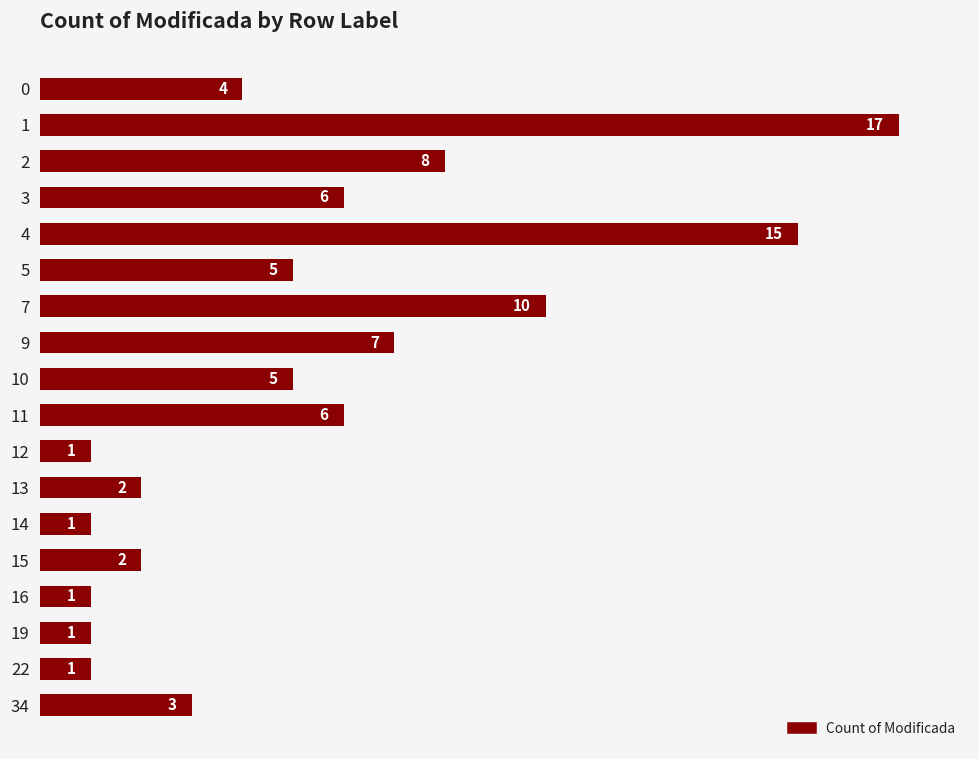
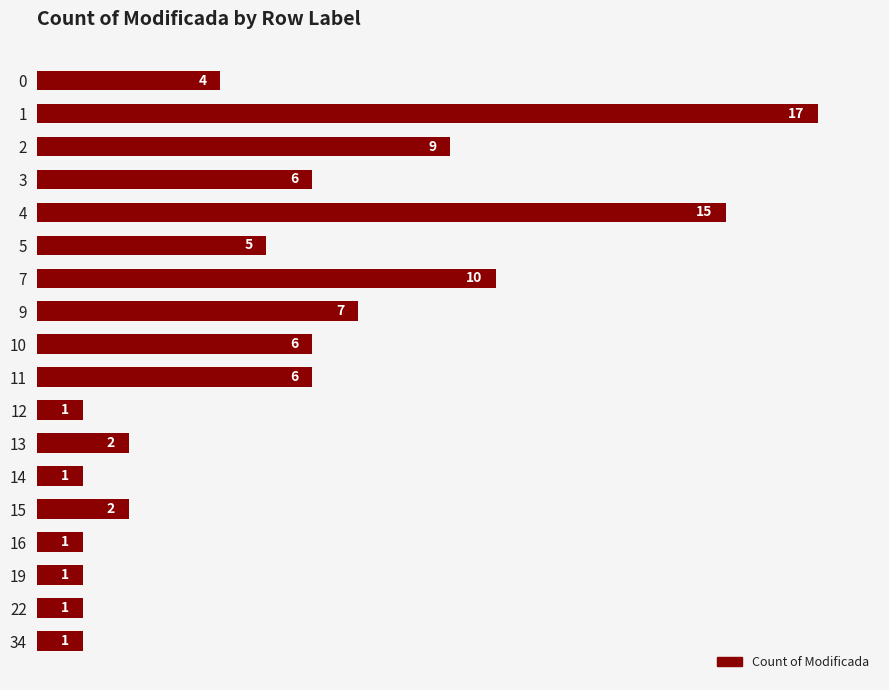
2: 8 -> 9
10: 5 -> 6
34: 3 -> 1
